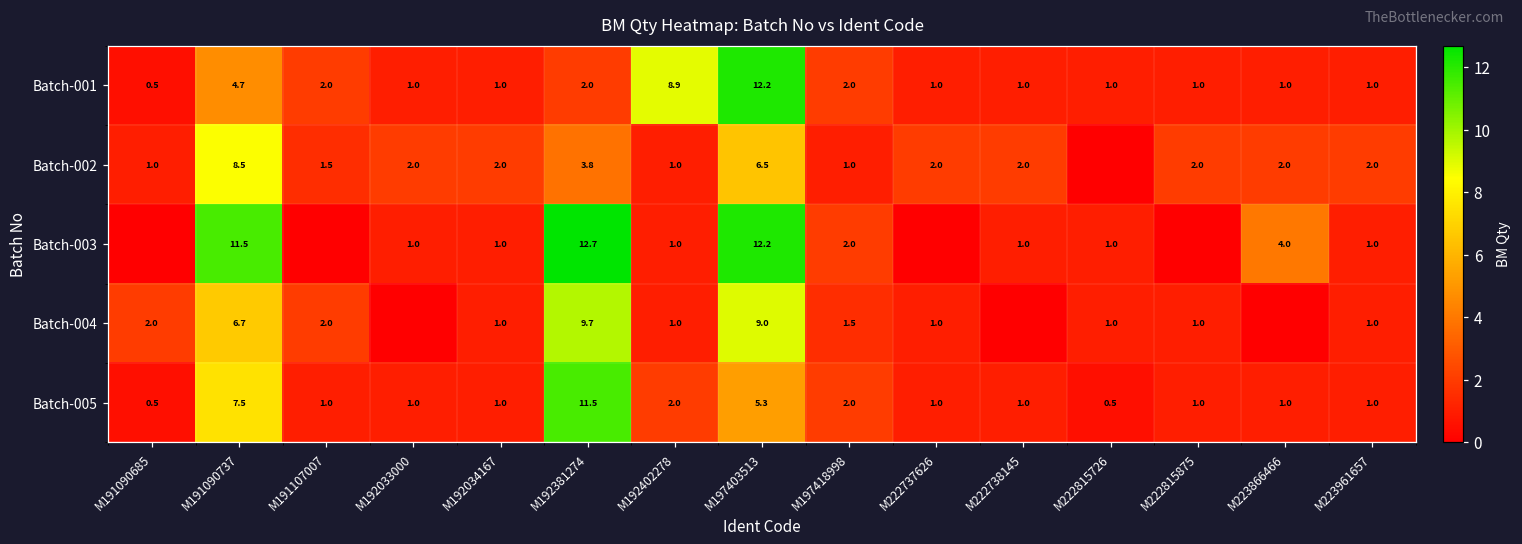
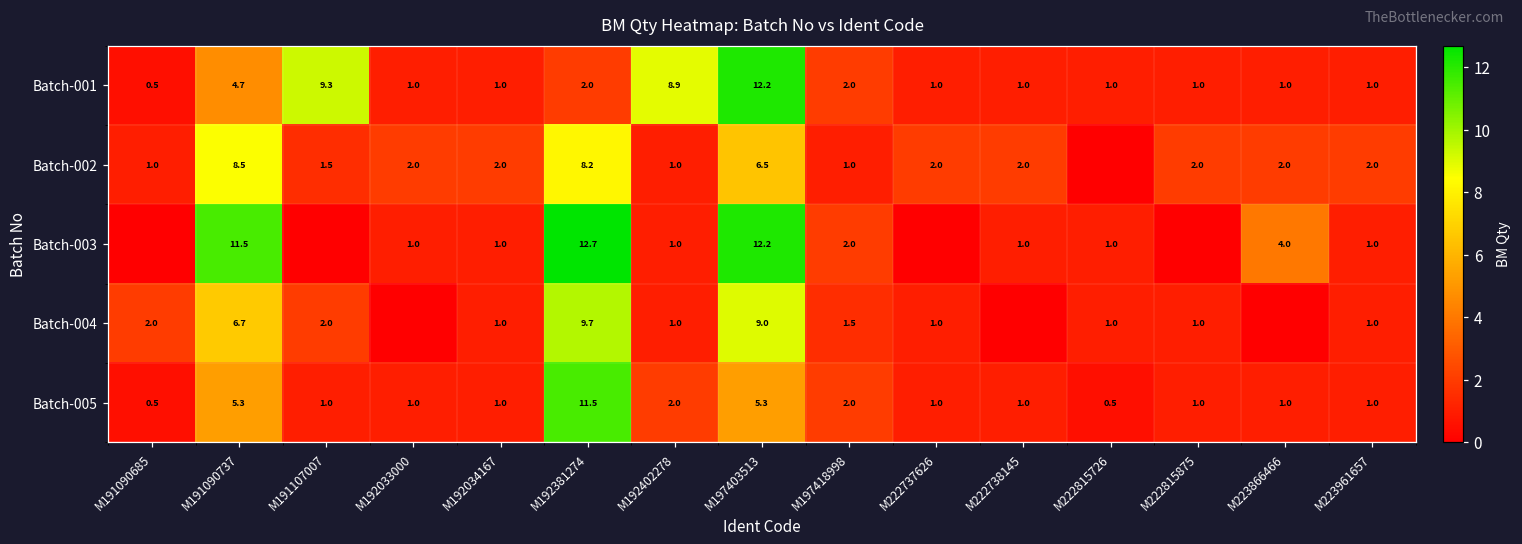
Batch-001, M191107007: 2.0 -> 9.3
Batch-002, M192381274: 3.8 -> 8.2
Batch-005, M191090737: 7.5 -> 5.3
